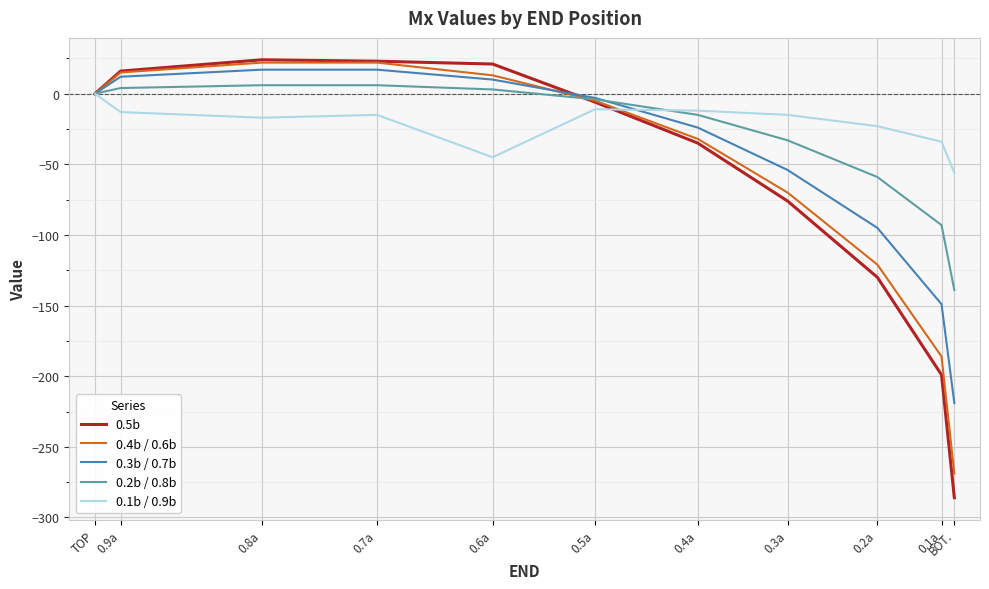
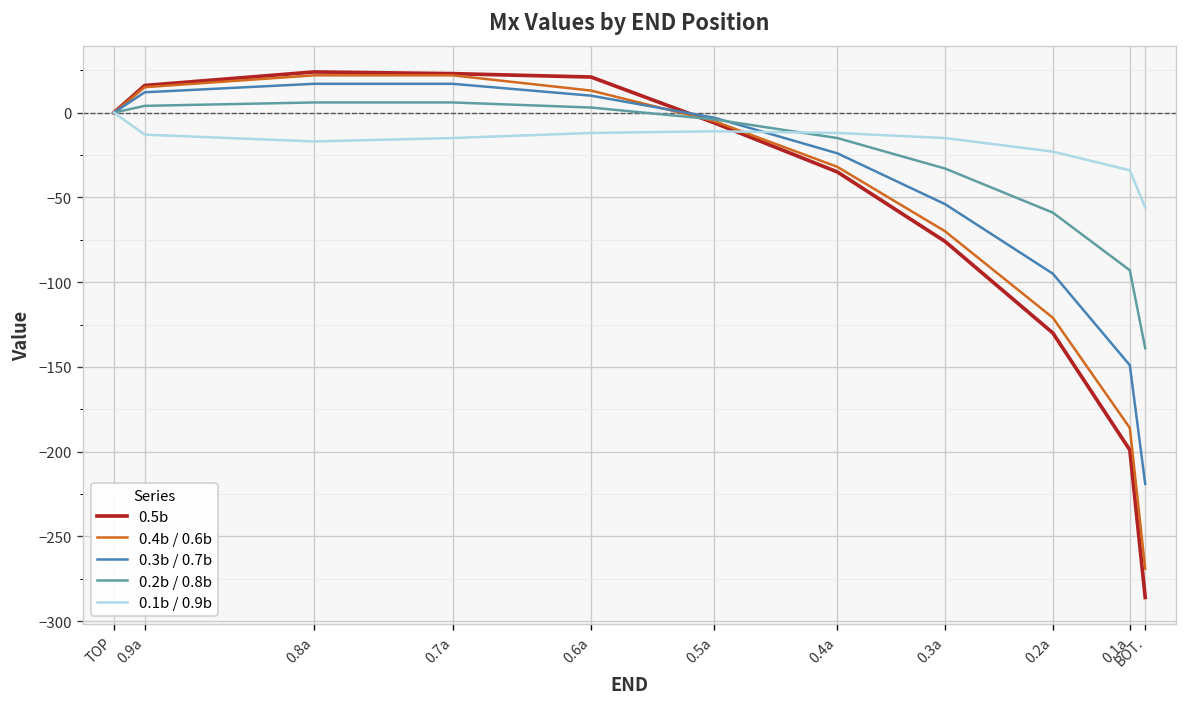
0.1b / 0.9b, 0.6a: -45 -> -12
